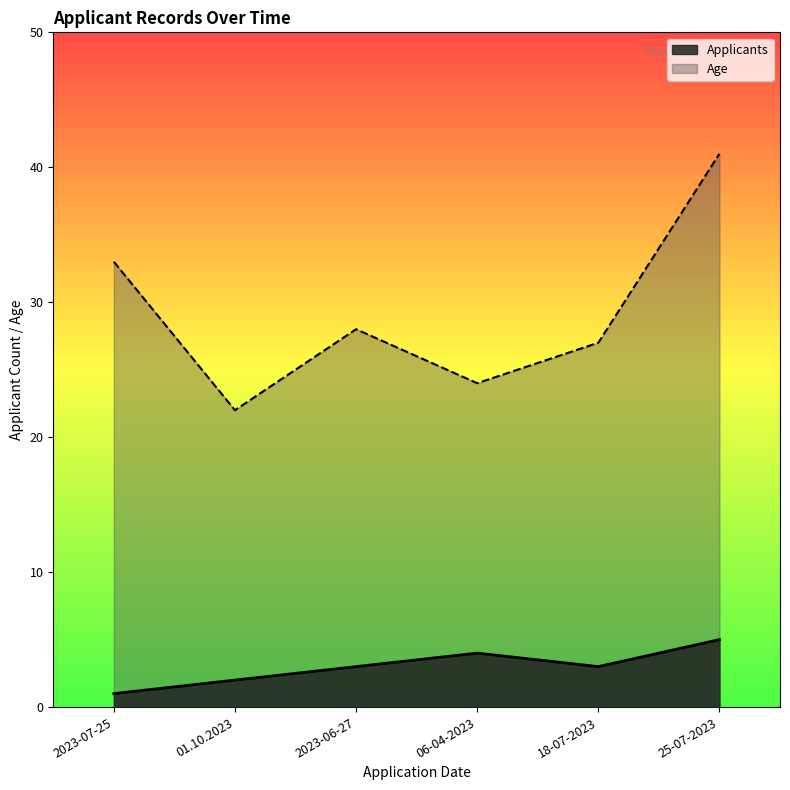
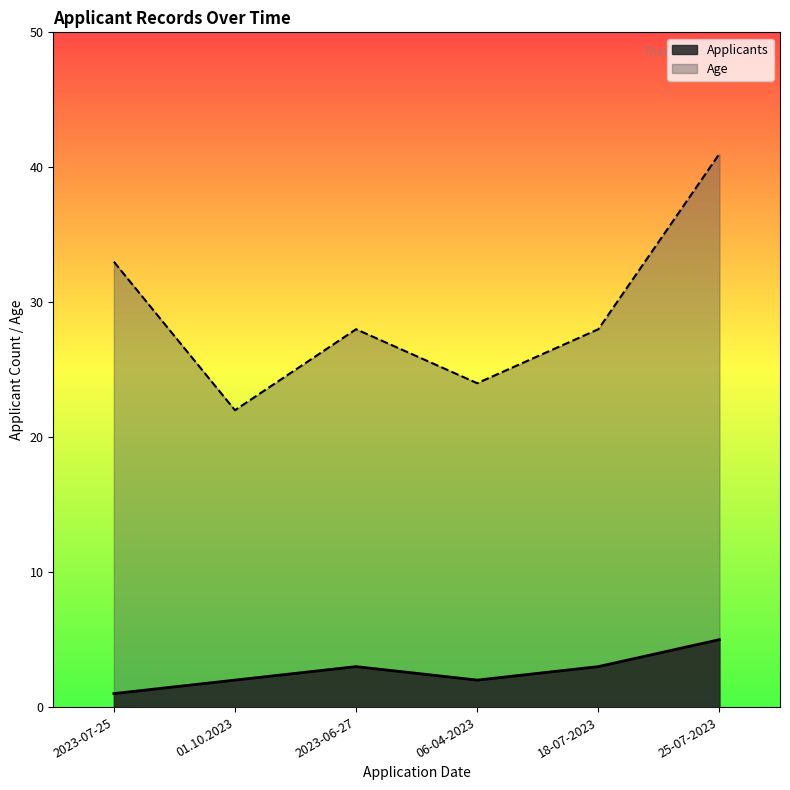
Applicants, 06-04-2023: 4 -> 2
Age, 18-07-2023: 27 -> 28
